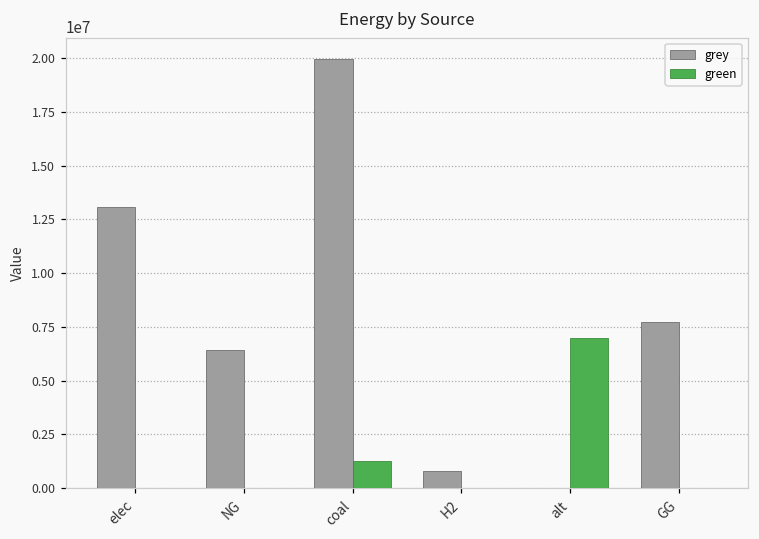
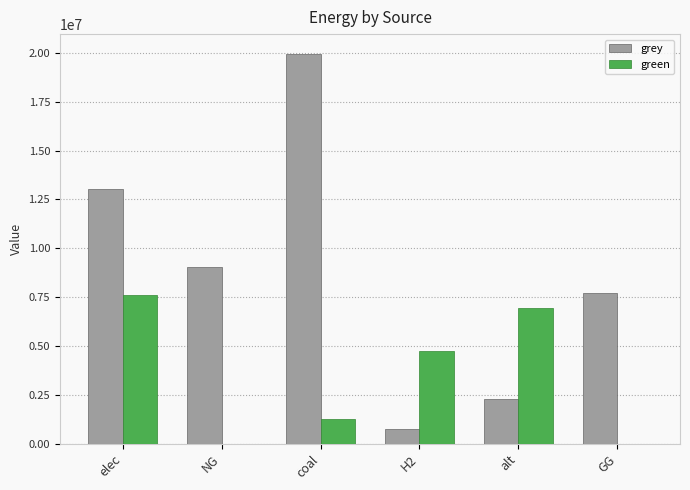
green, elec: 0 -> 7600000
grey, NG: 6400000 -> 9000000
green, H2: 0 -> 4700000
grey, alt: 0 -> 2300000
